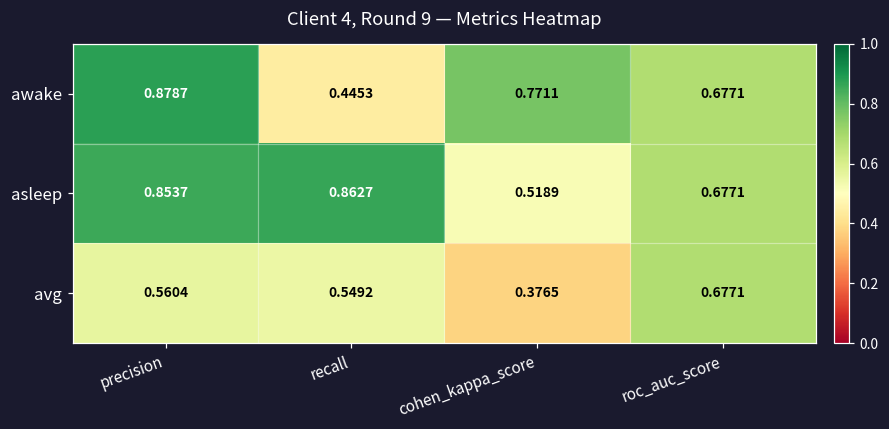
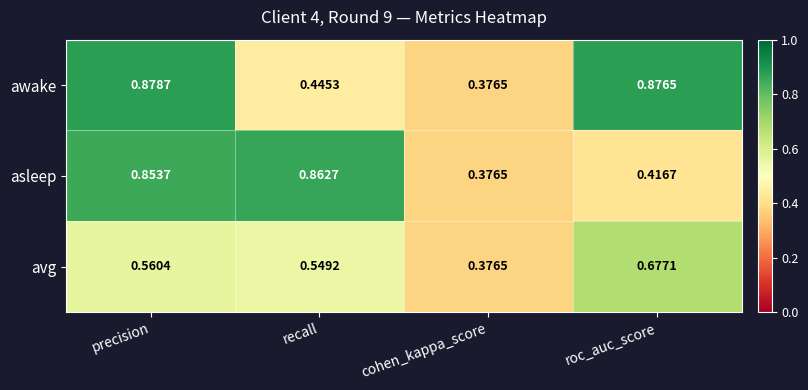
awake, cohen_kappa_score: 0.7711 -> 0.3765
awake, roc_auc_score: 0.6771 -> 0.8765
asleep, cohen_kappa_score: 0.5189 -> 0.3765
asleep, roc_auc_score: 0.6771 -> 0.4167
